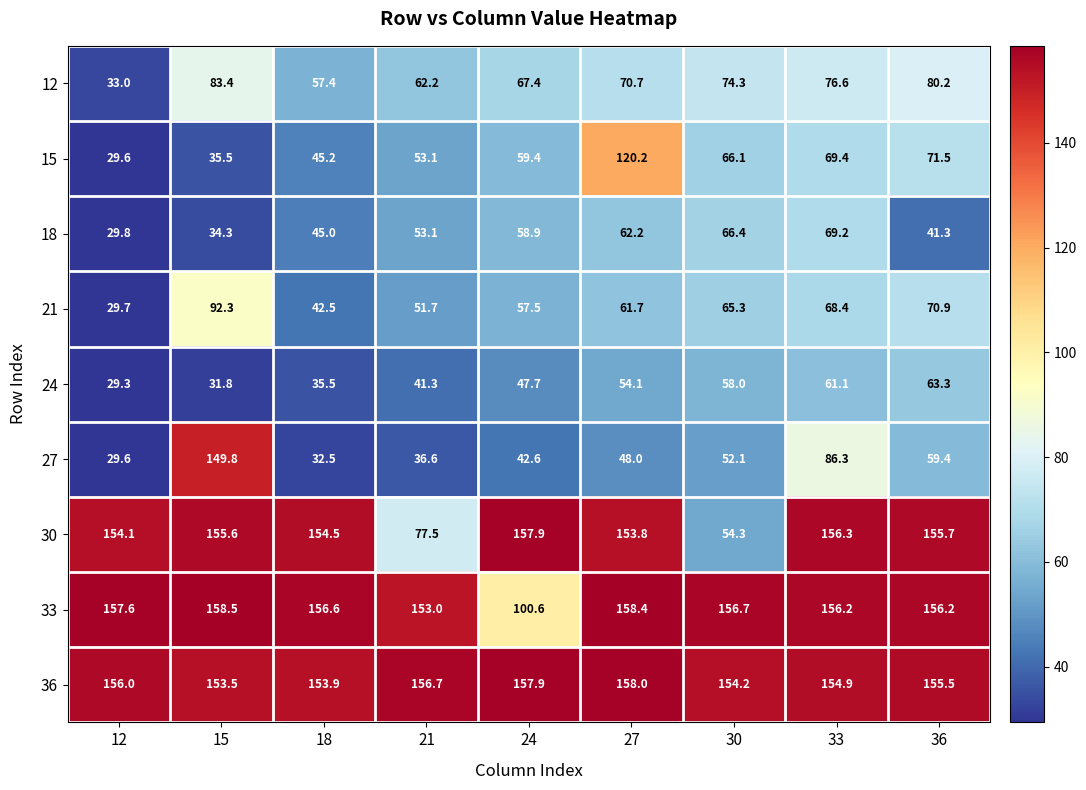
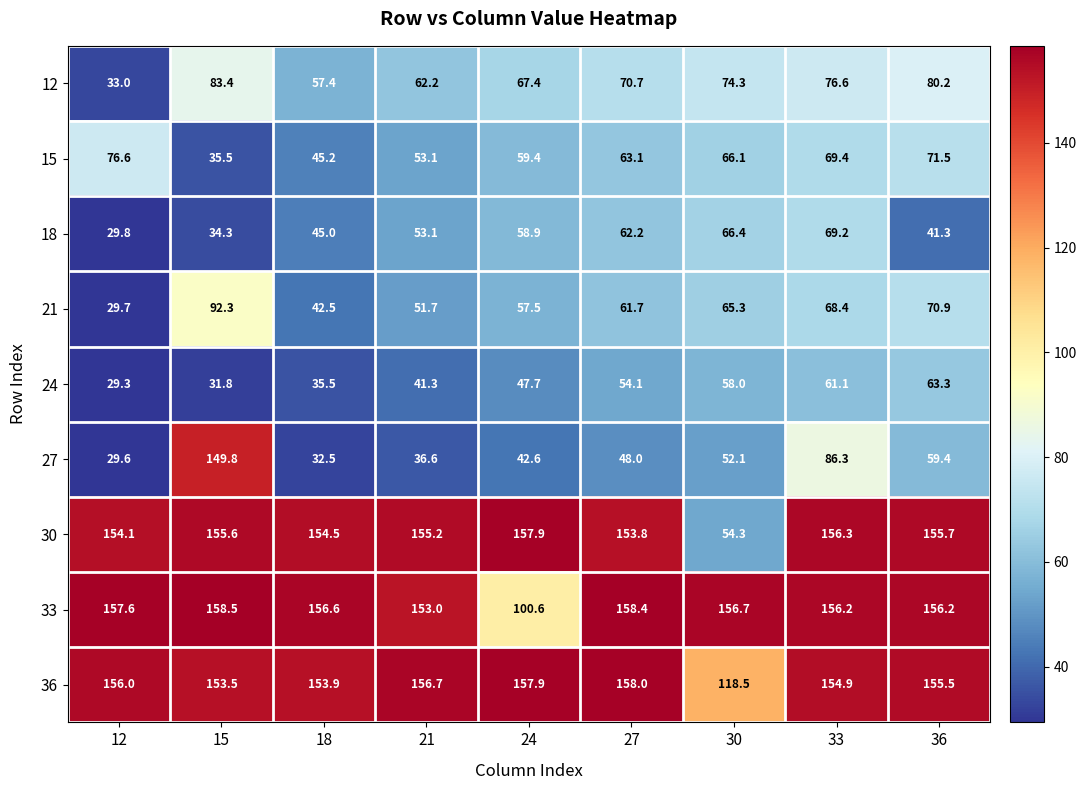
15, 12: 29.6 -> 76.6
15, 27: 120.2 -> 63.1
30, 21: 77.5 -> 155.2
36, 30: 154.2 -> 118.5
